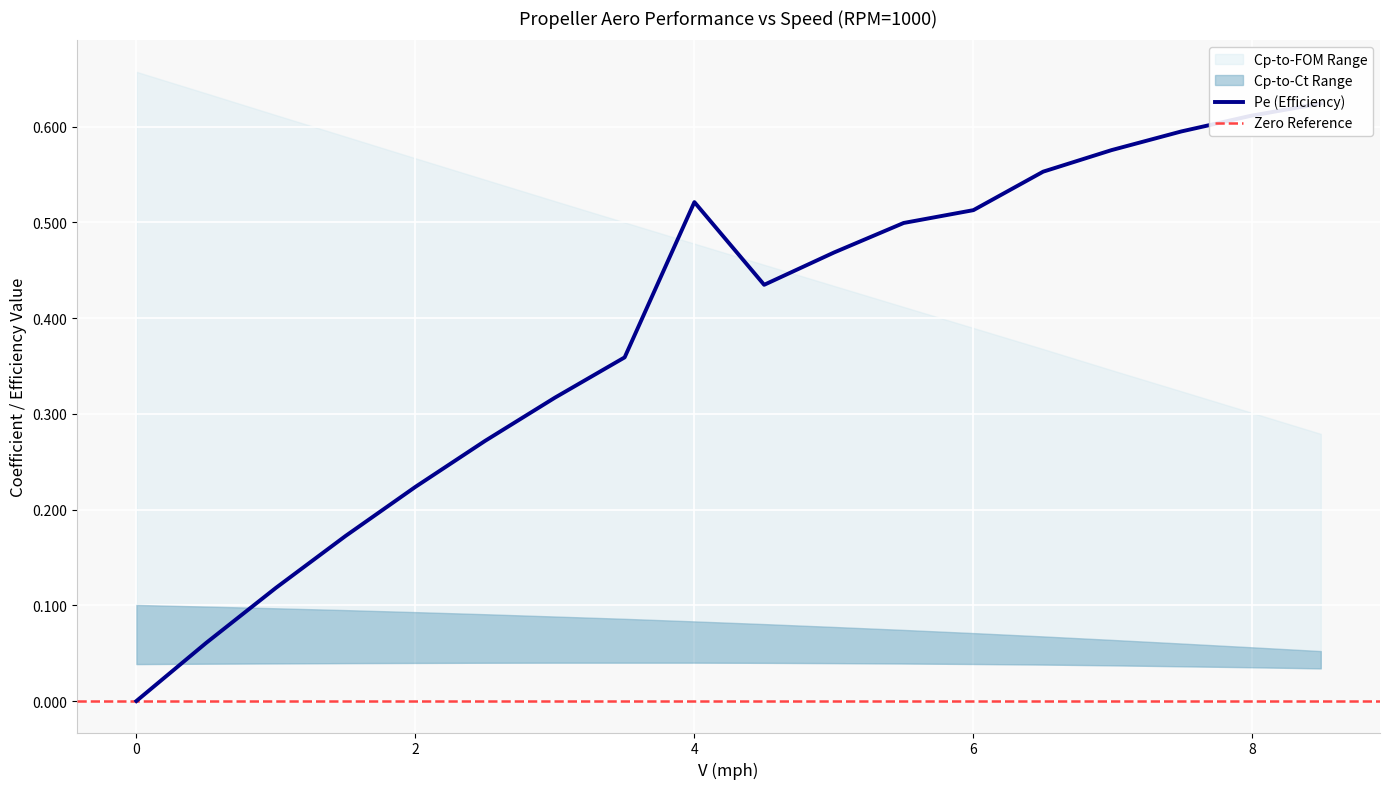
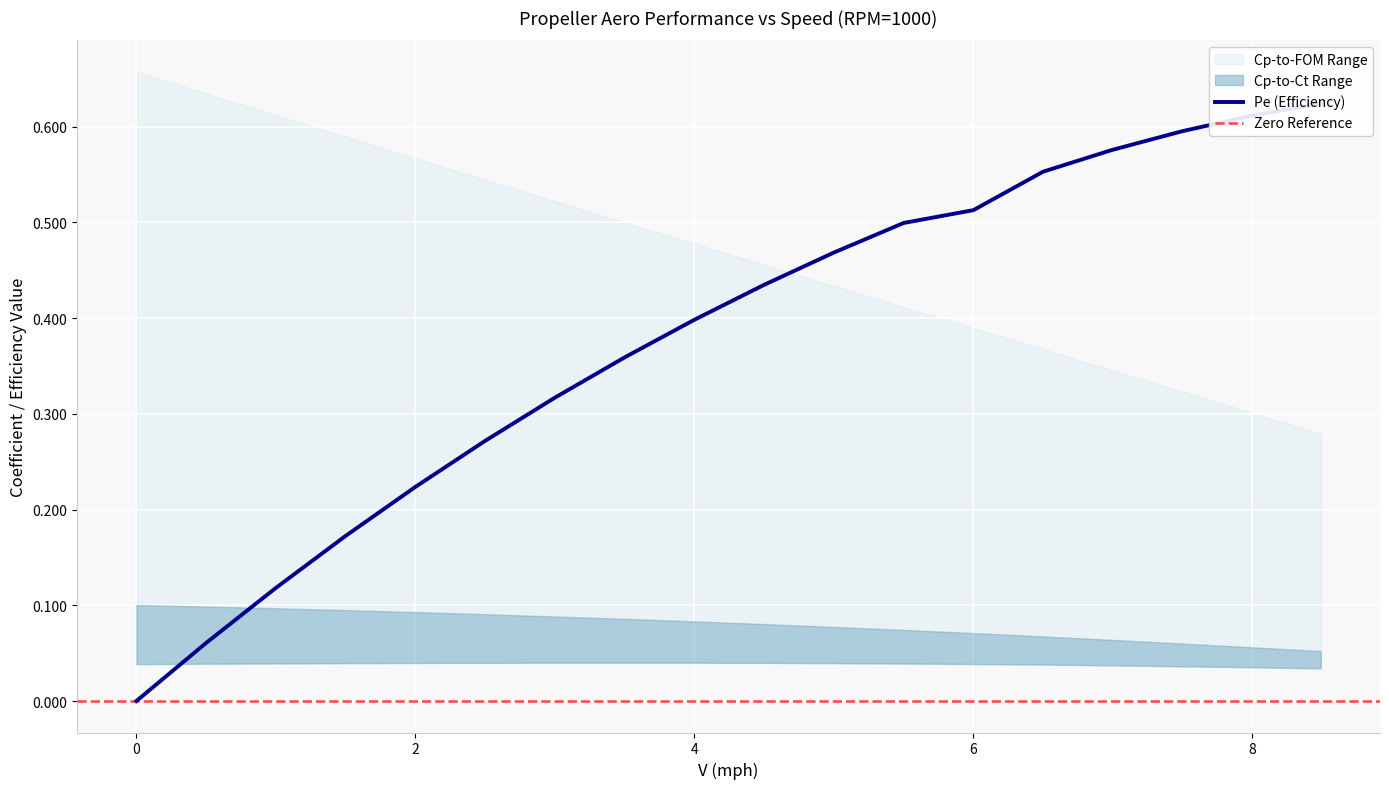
Pe (Efficiency), 4: 0.52 -> 0.40
